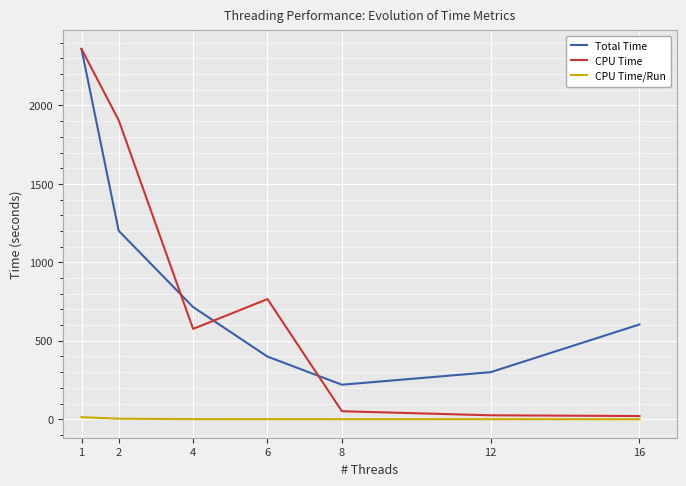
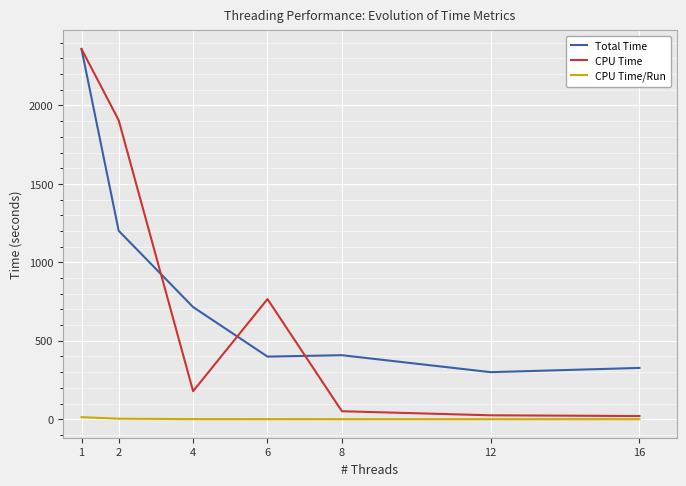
CPU Time, 4: 580 -> 180
Total Time, 8: 220 -> 410
Total Time, 16: 600 -> 330
